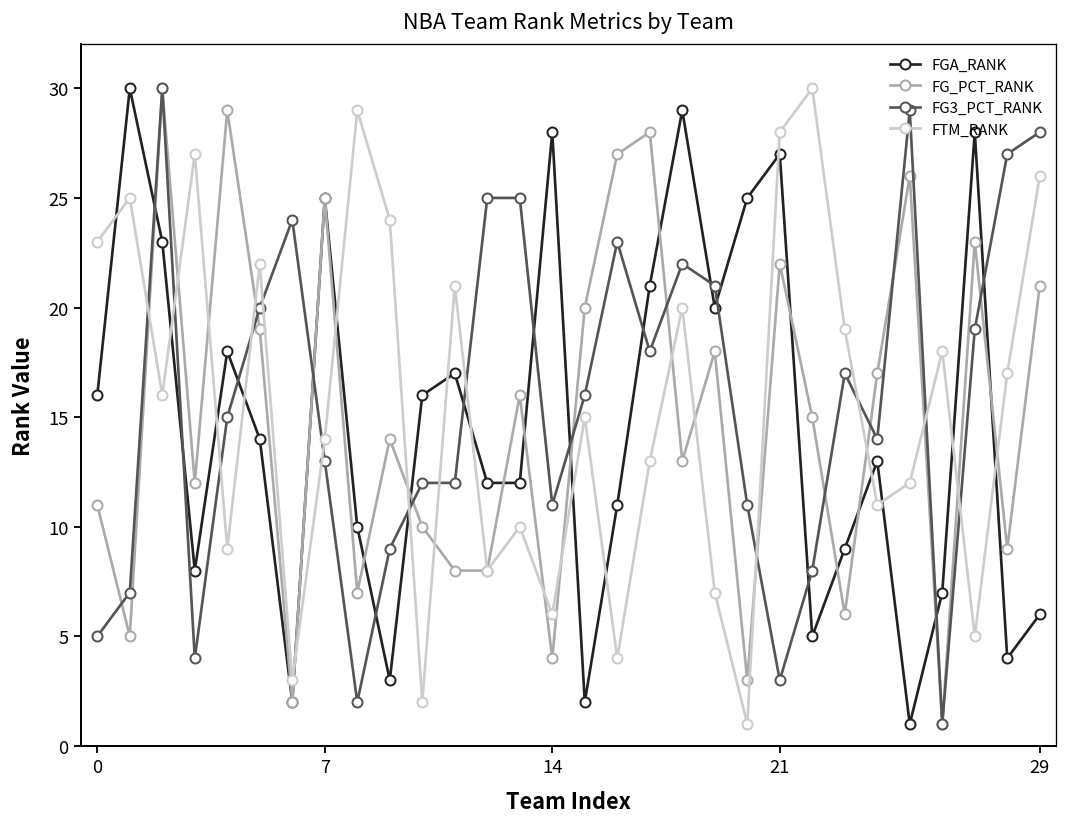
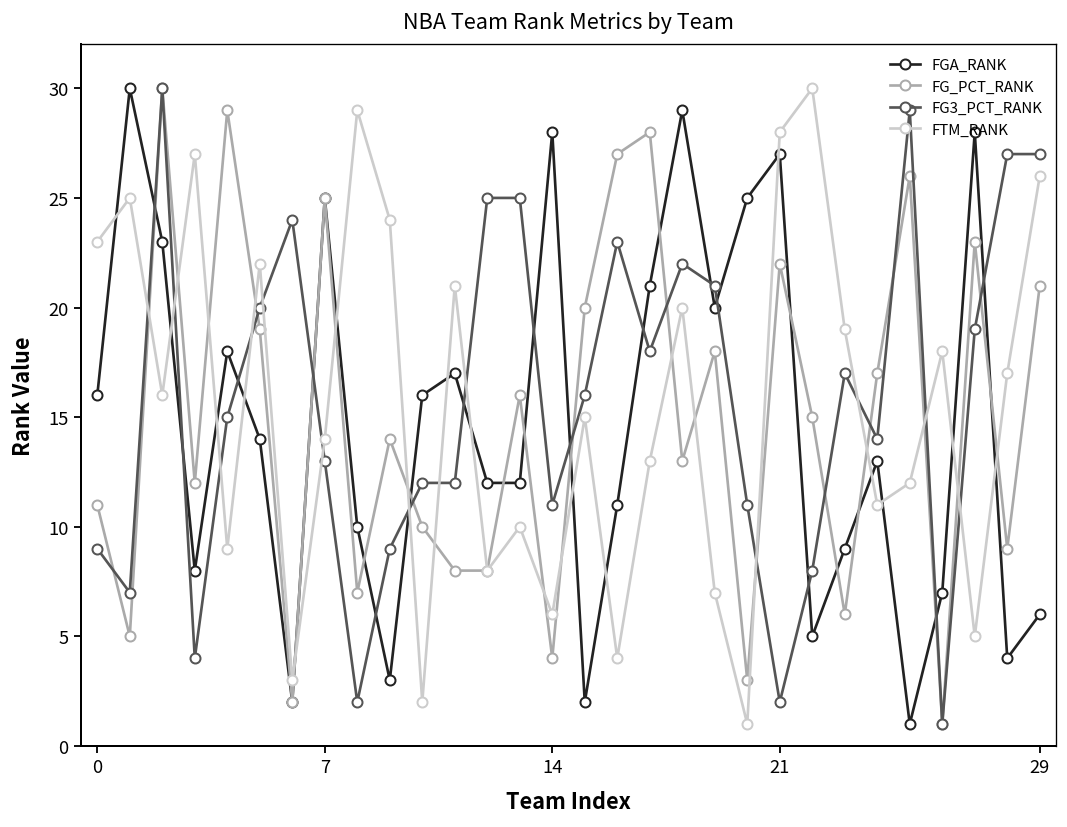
FG3_PCT_RANK, 0: 5 -> 9
FG3_PCT_RANK, 21: 3 -> 2
FG3_PCT_RANK, 29: 28 -> 27
